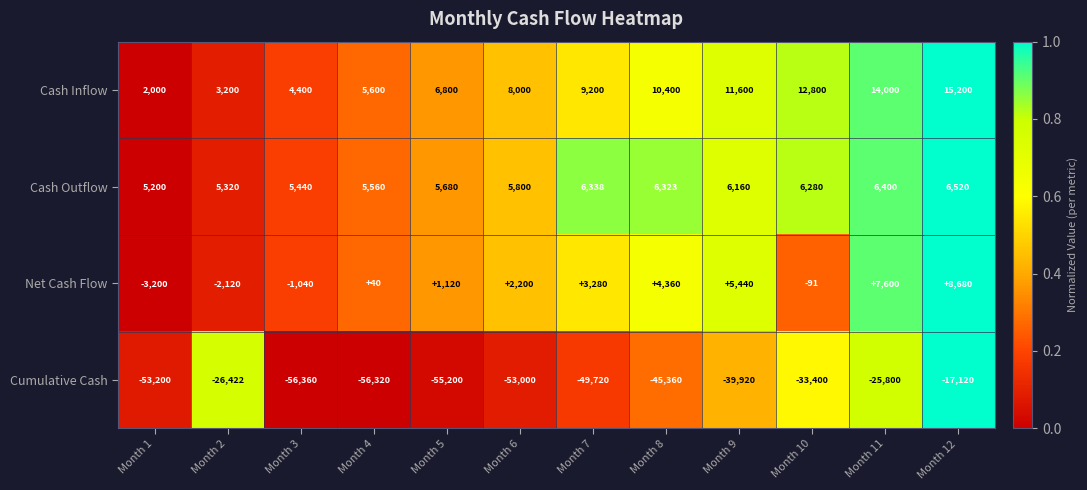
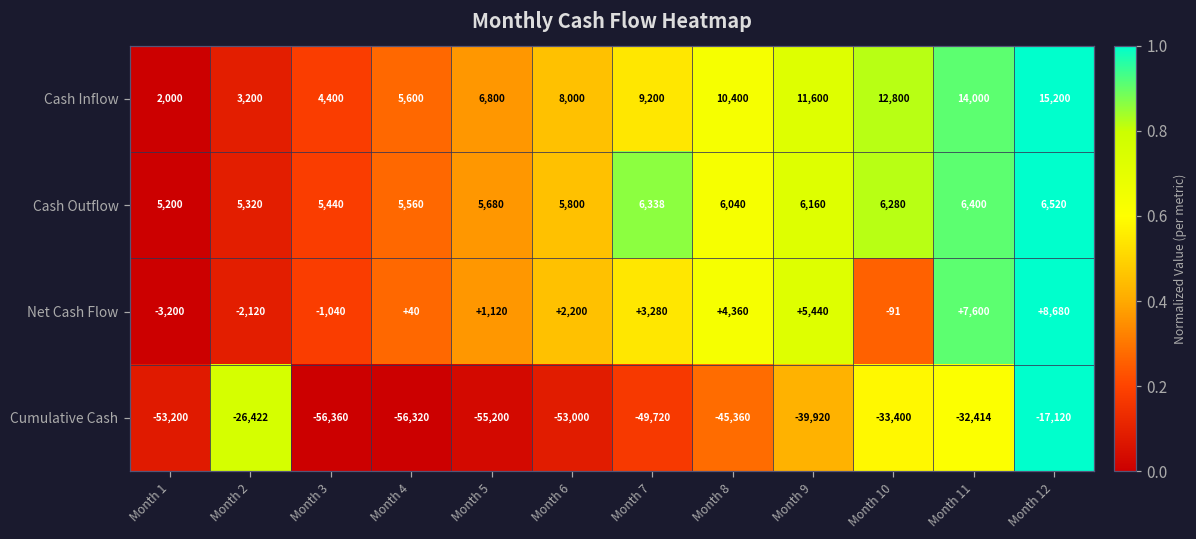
Cash Outflow, Month 8: 6,323 -> 6,040
Cumulative Cash, Month 11: -25,800 -> -32,414
